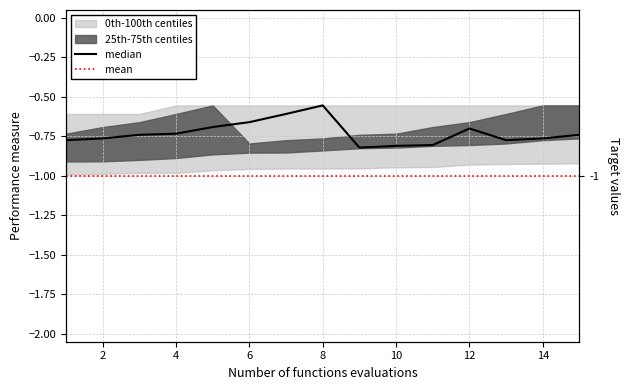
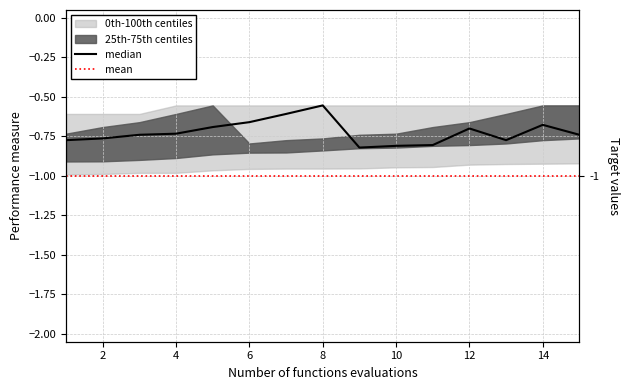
median, 14: -0.76 -> -0.68
